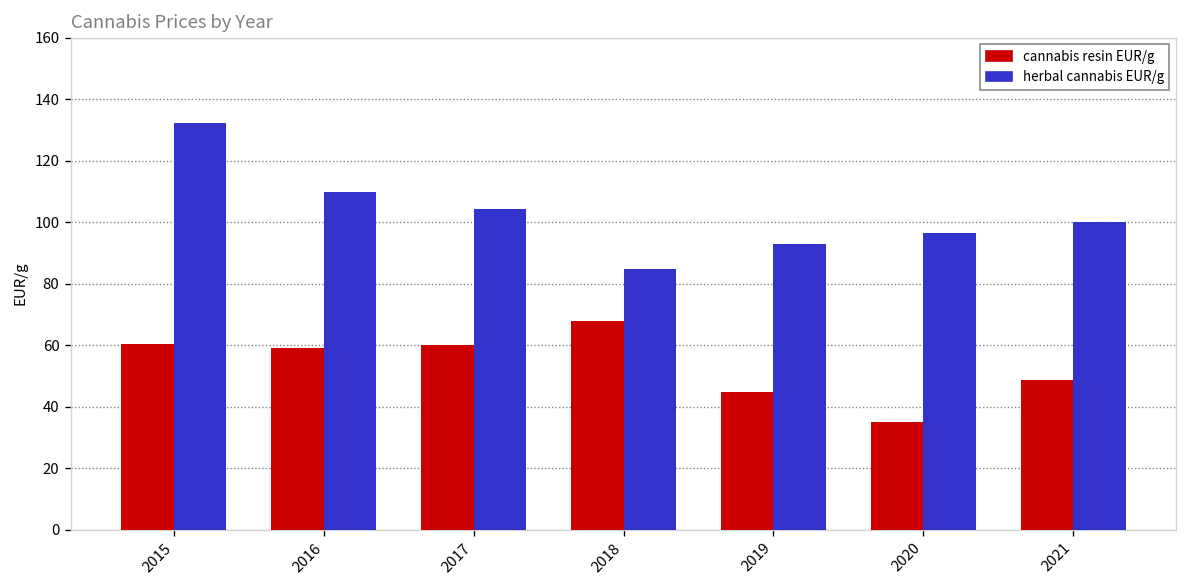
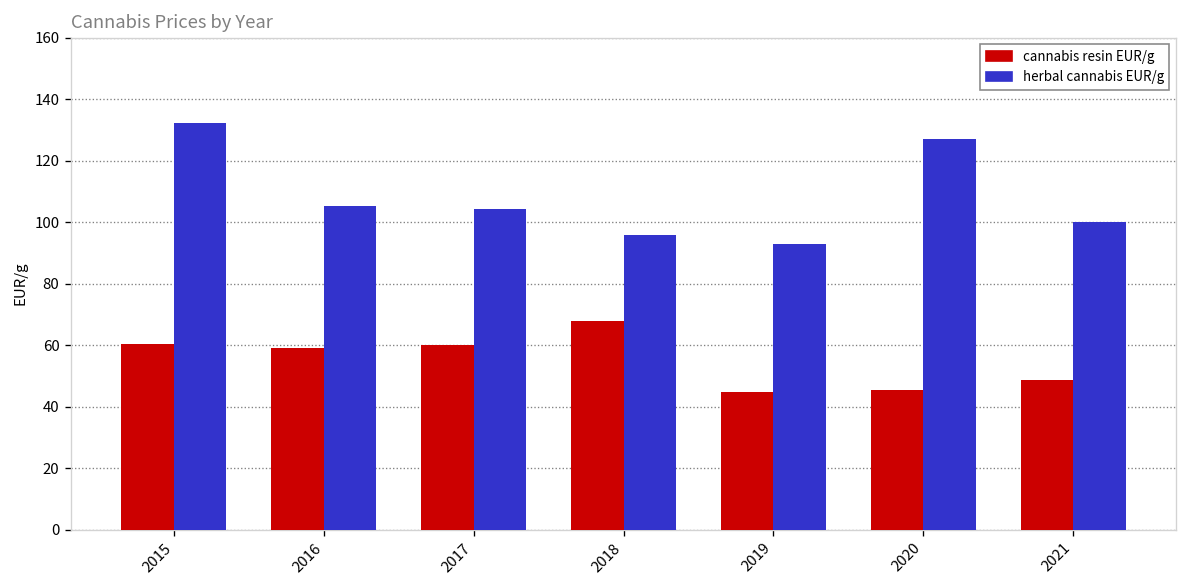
herbal cannabis EUR/g, 2016: 110 -> 105
herbal cannabis EUR/g, 2018: 85 -> 96
cannabis resin EUR/g, 2020: 35 -> 46
herbal cannabis EUR/g, 2020: 96 -> 127
